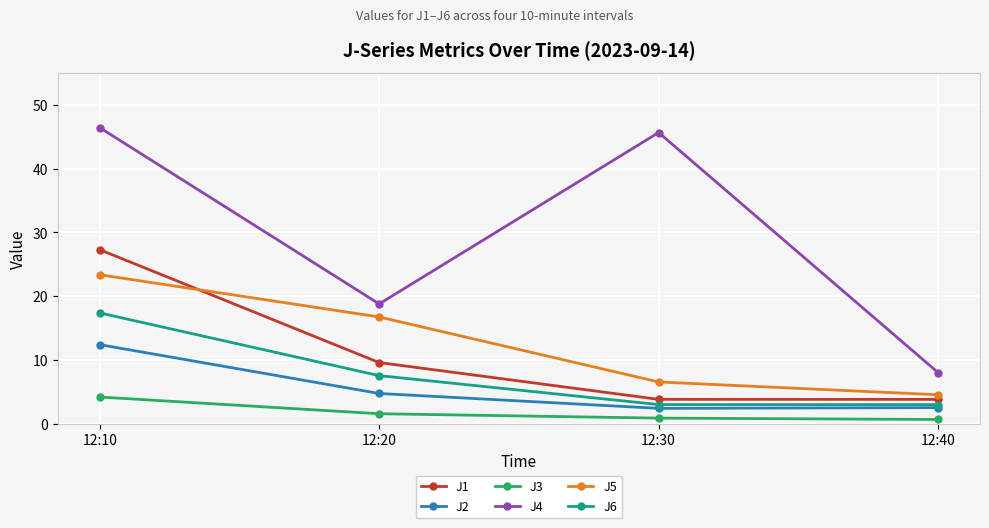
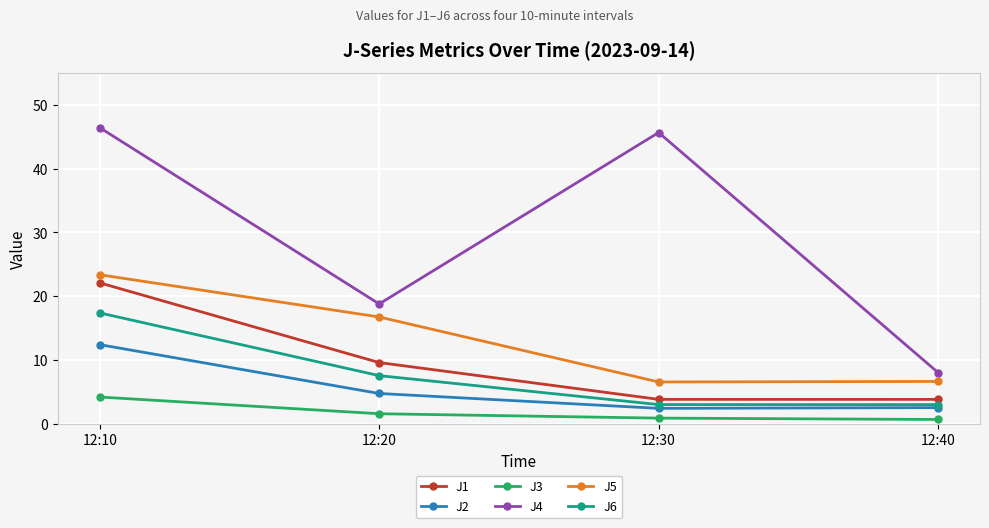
J1, 12:10: 27 -> 22
J5, 12:40: 5 -> 7
